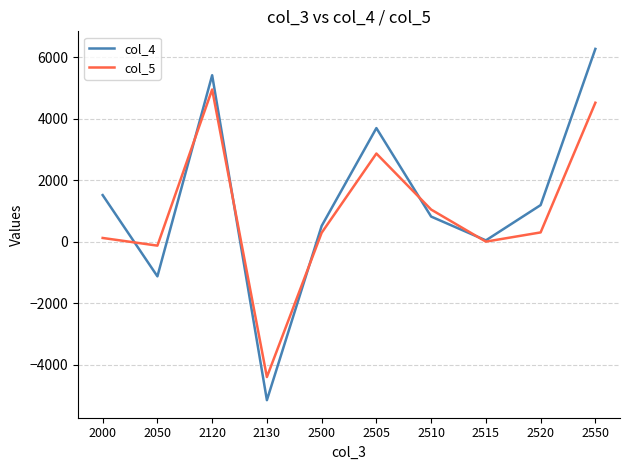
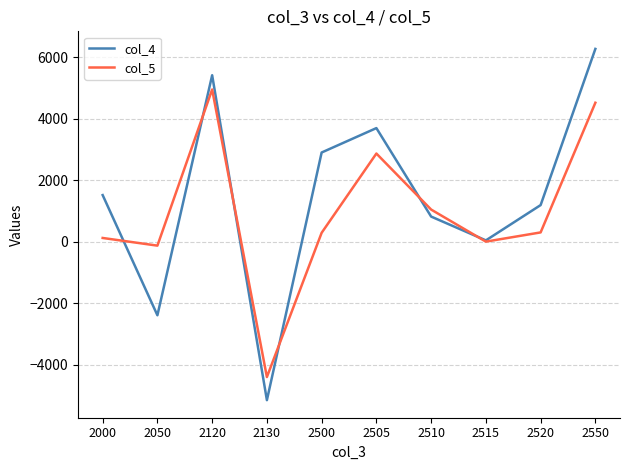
col_4, 2050: -1100 -> -2400
col_4, 2500: 500 -> 2900
